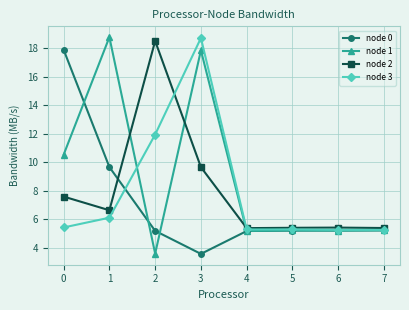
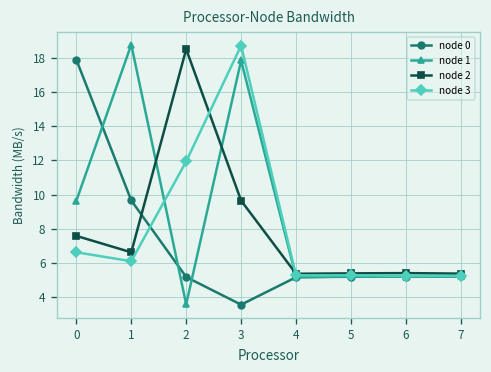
node 1, 0: 10.5 -> 9.6
node 3, 0: 5.4 -> 6.6
